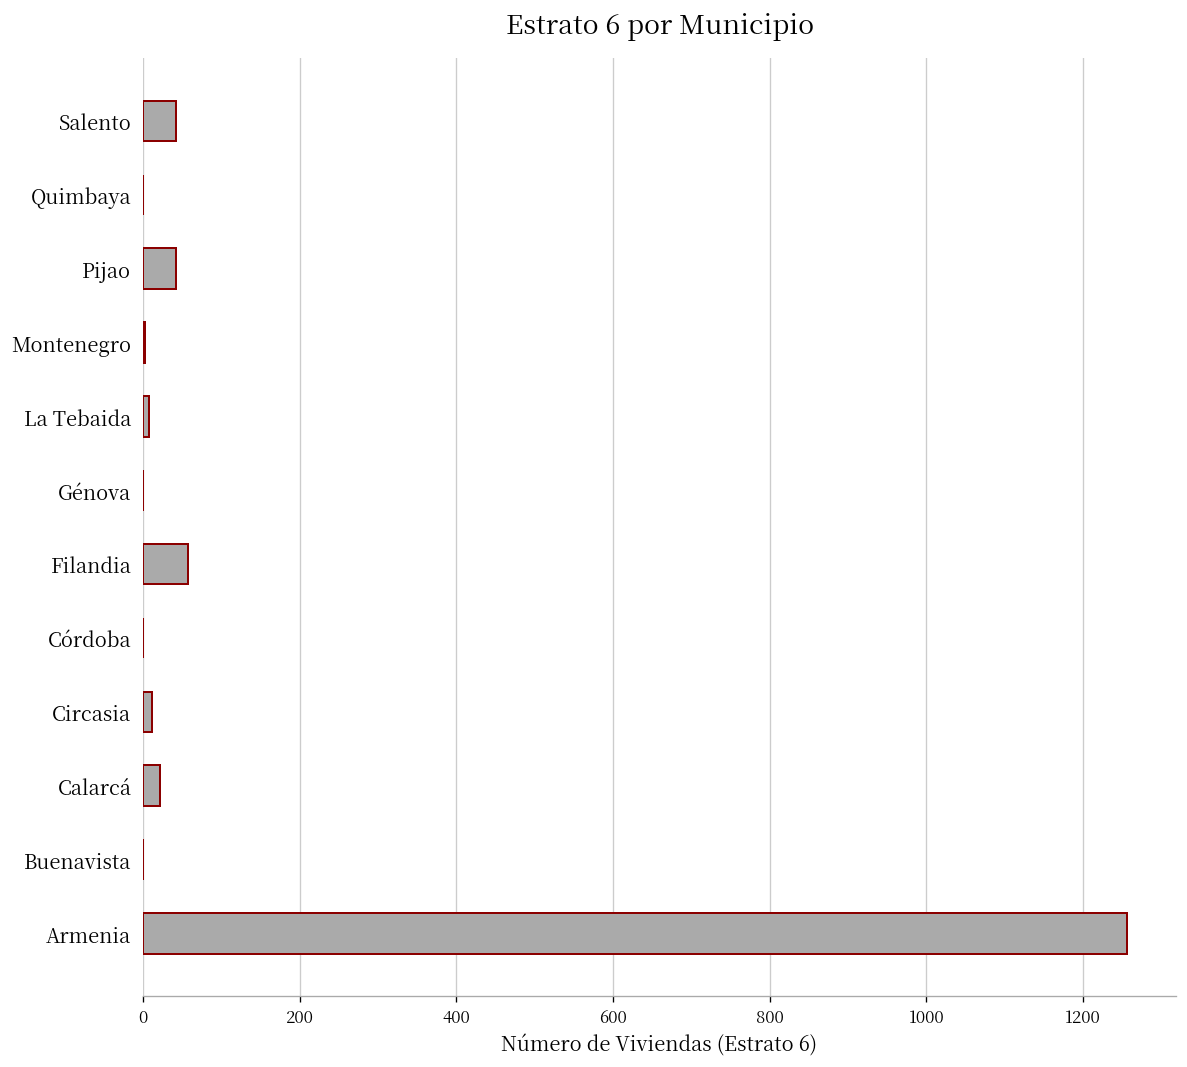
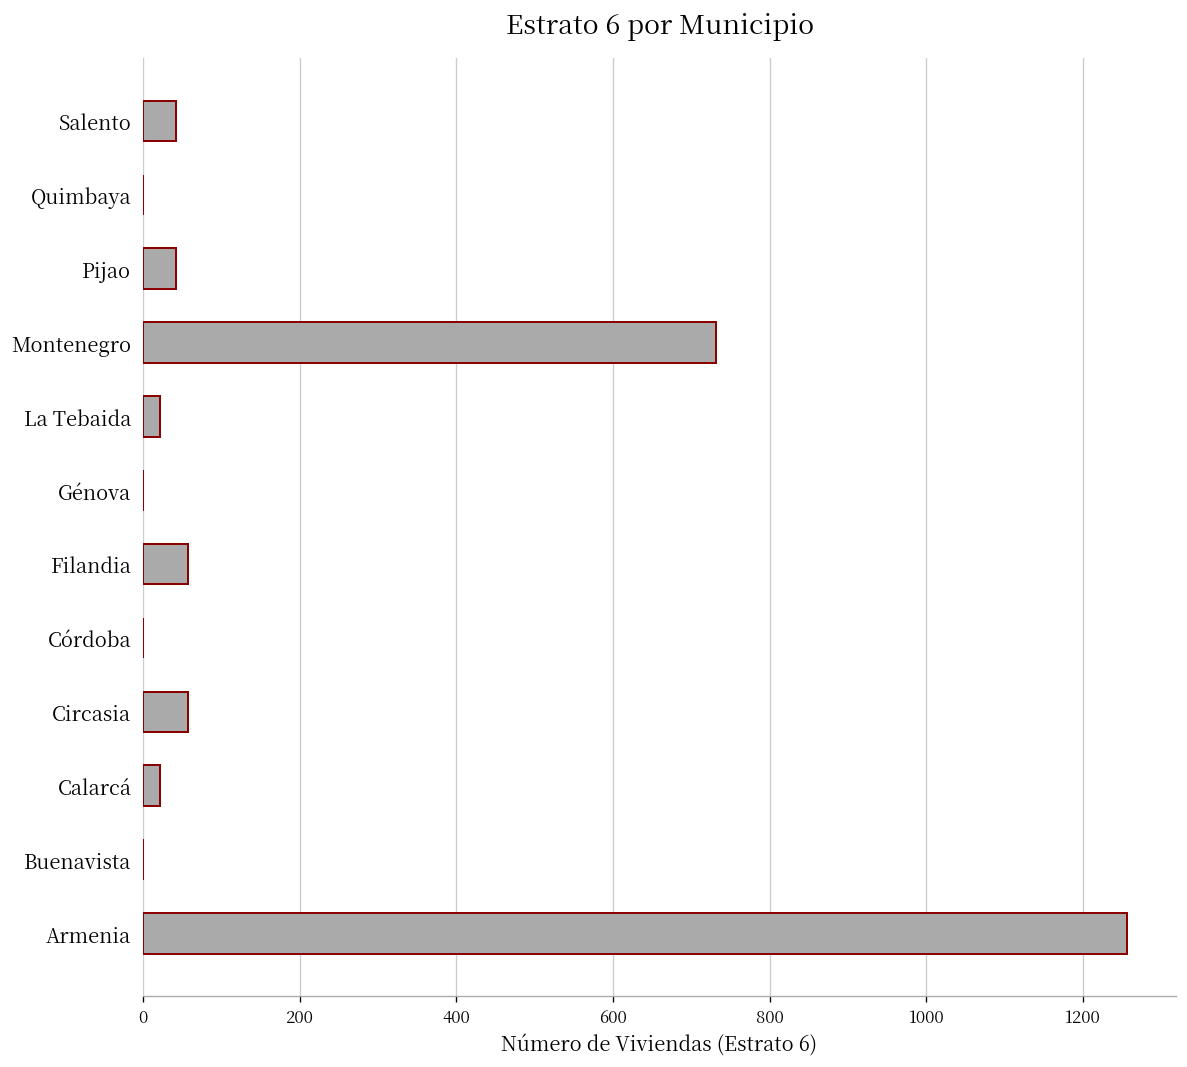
Montenegro: 0 -> 730
La Tebaida: 10 -> 20
Circasia: 10 -> 60
